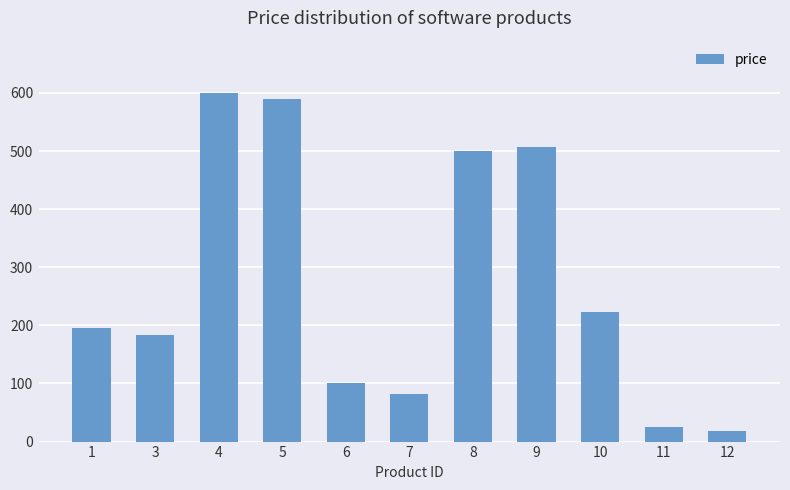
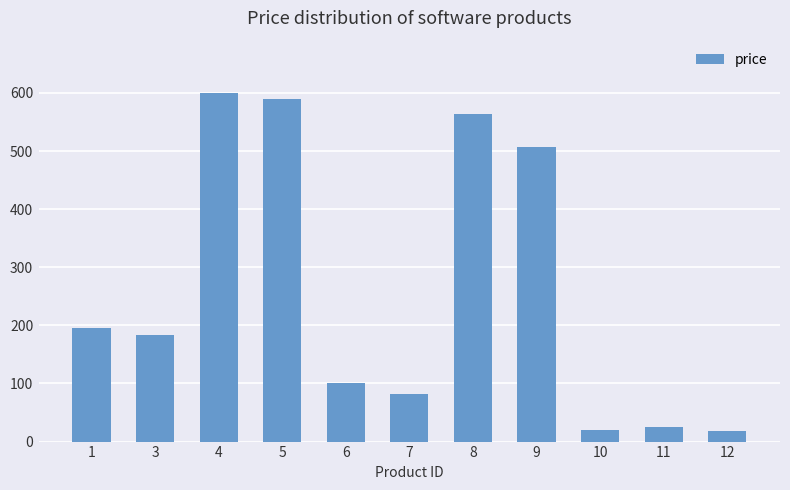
8: 500 -> 560
10: 220 -> 20
